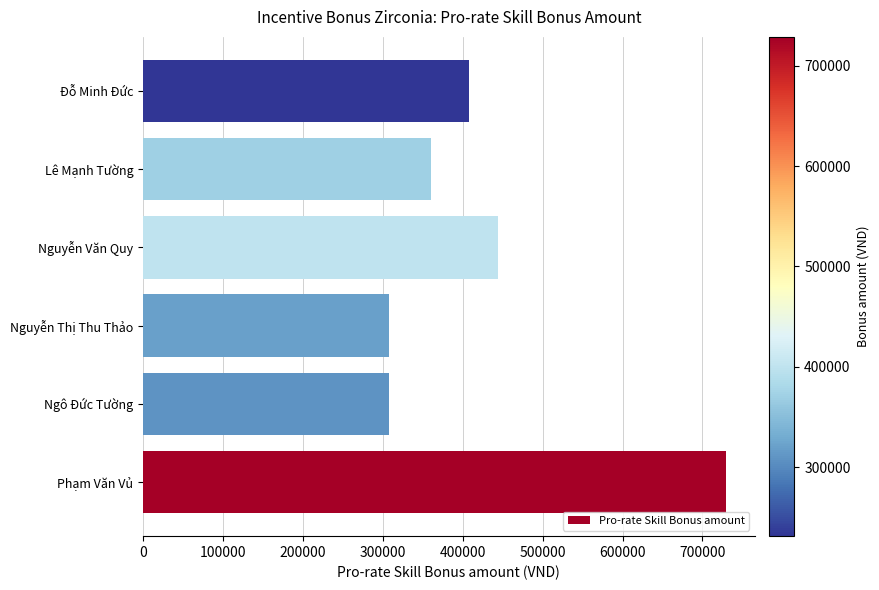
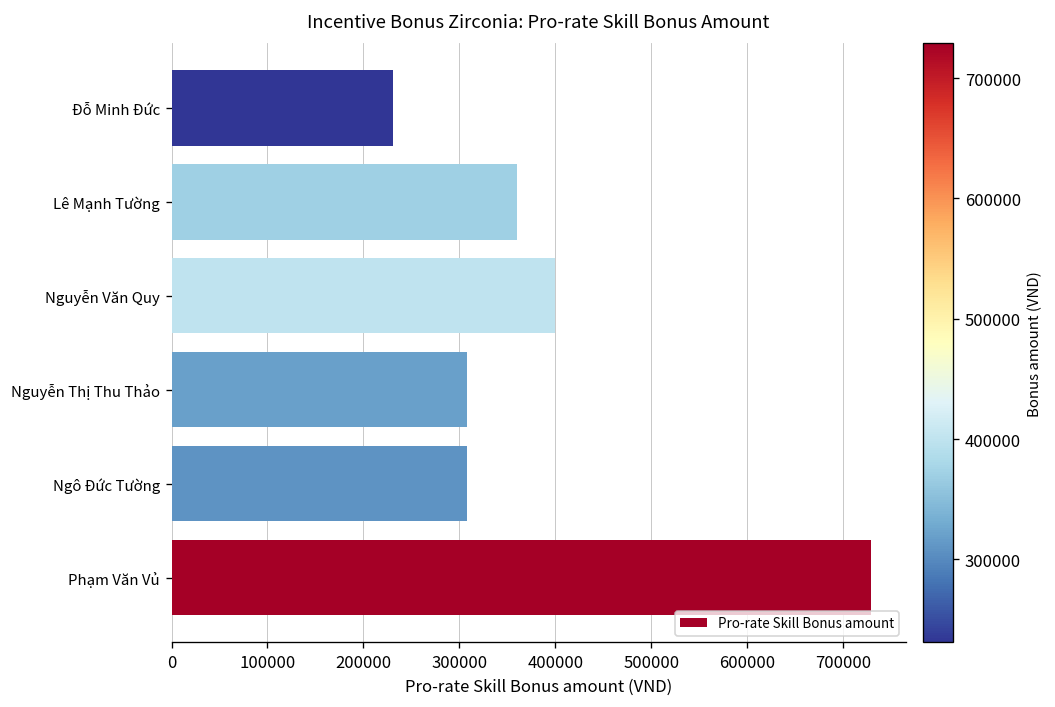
Đỗ Minh Đức: 410000 -> 230000
Nguyễn Văn Quy: 440000 -> 400000
